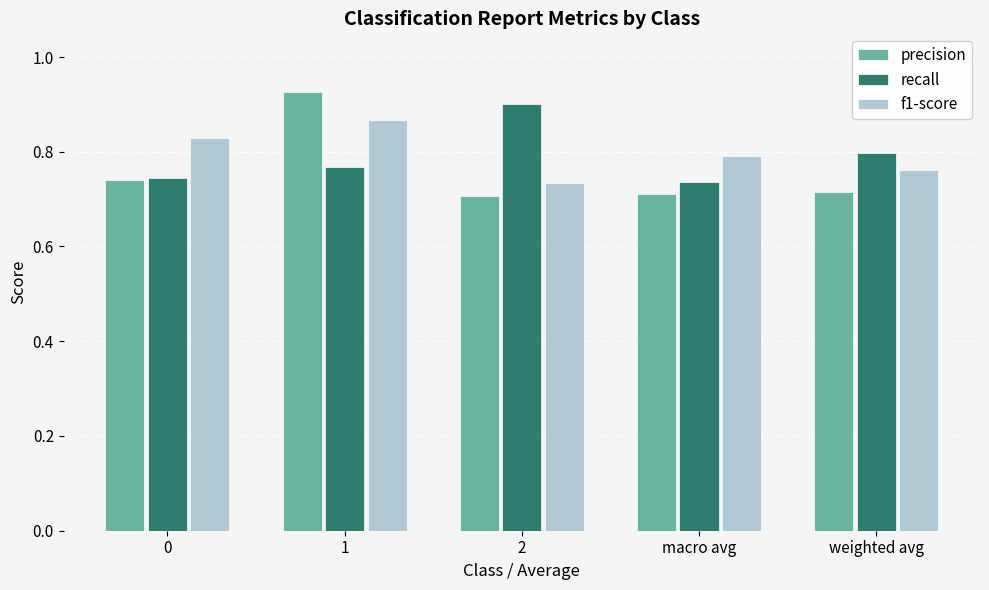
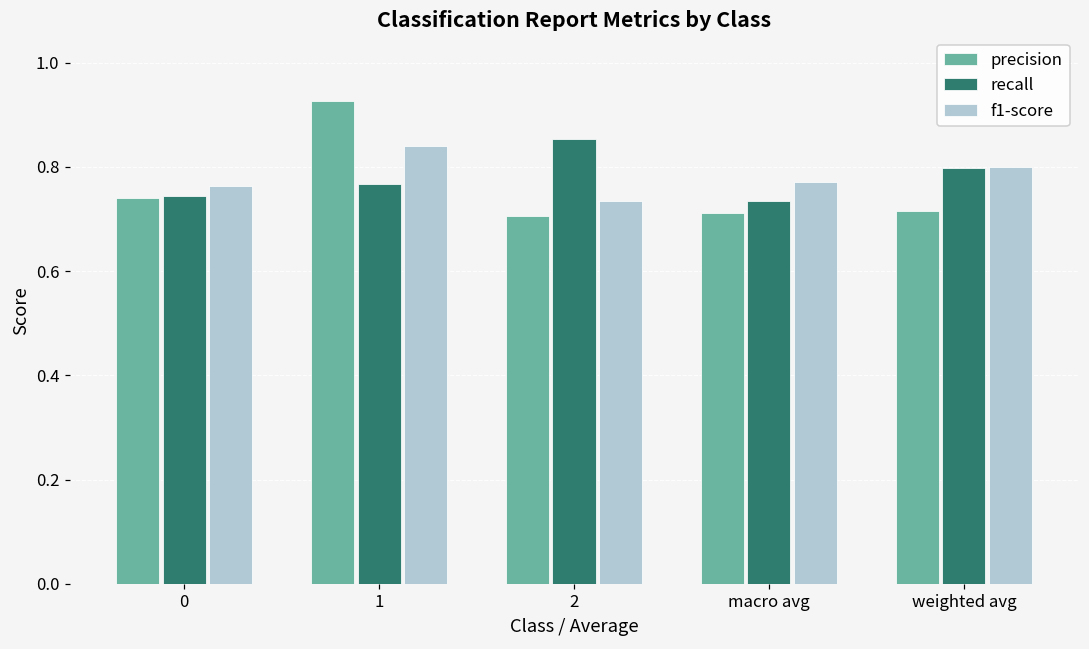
f1-score, 0: 0.83 -> 0.76
f1-score, 1: 0.87 -> 0.84
recall, 2: 0.90 -> 0.85
f1-score, macro avg: 0.79 -> 0.77
f1-score, weighted avg: 0.76 -> 0.80
